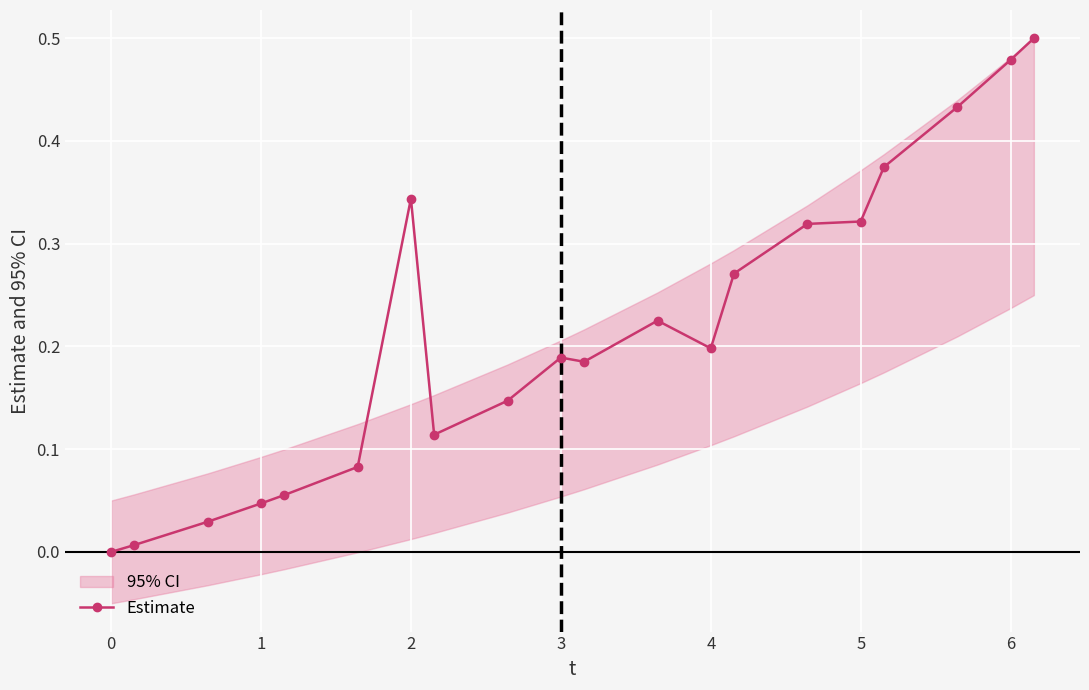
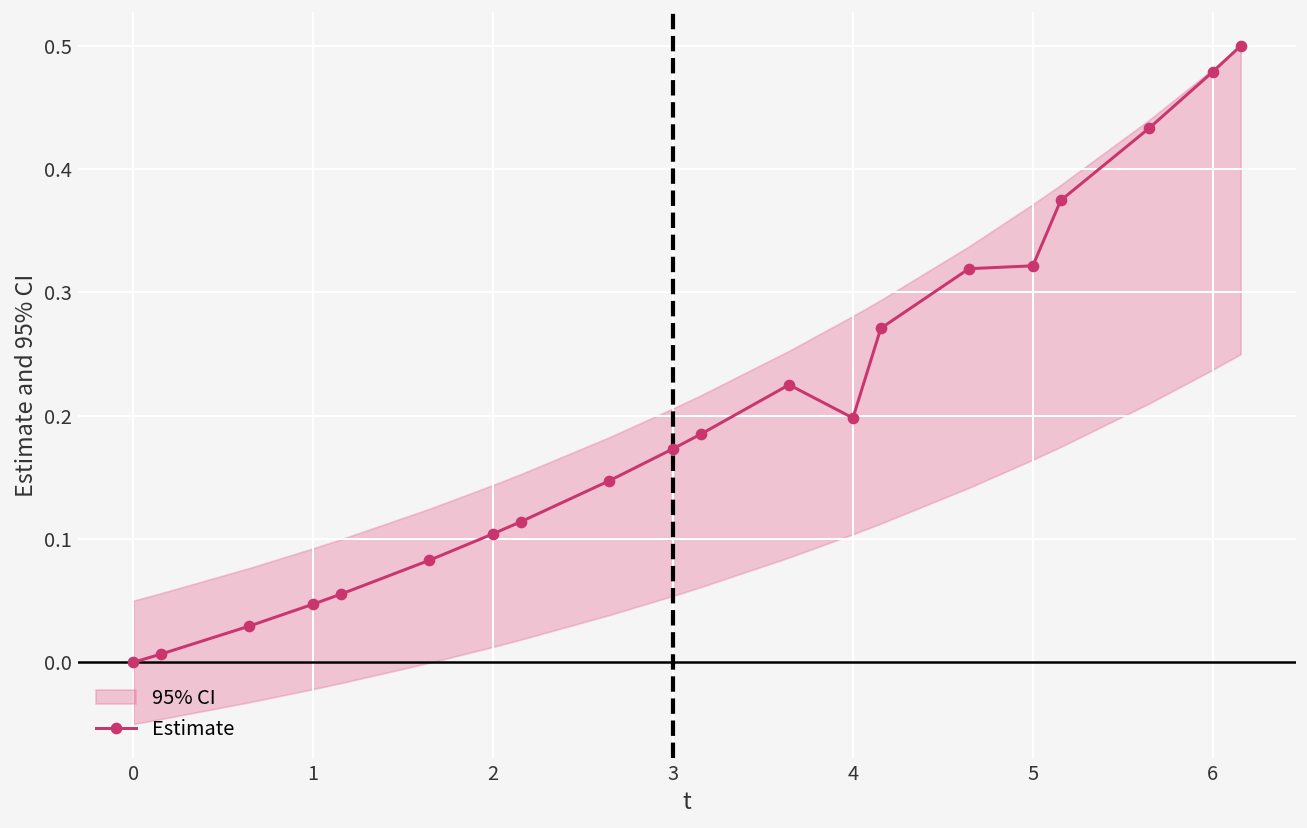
Estimate, 2: 0.344 -> 0.104
Estimate, 3: 0.189 -> 0.173
